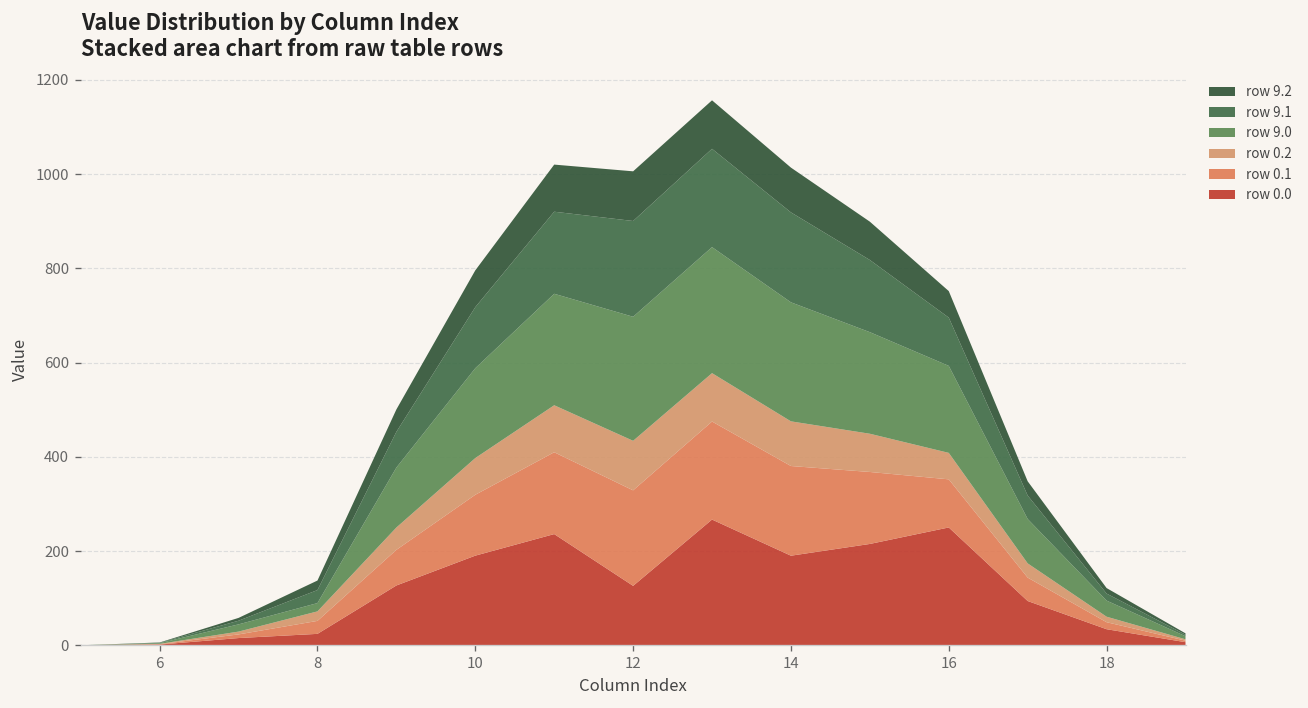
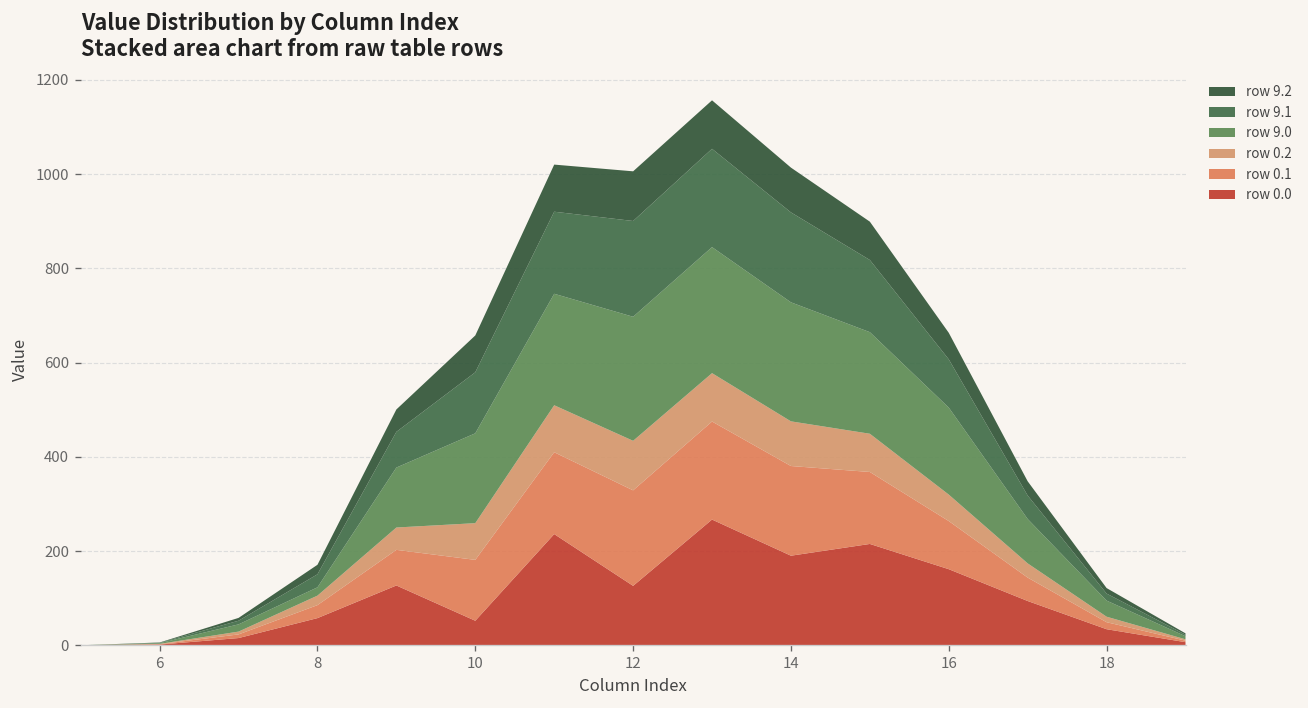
row 0.0, 8: 20 -> 60
row 0.0, 10: 190 -> 50
row 0.0, 16: 250 -> 160
